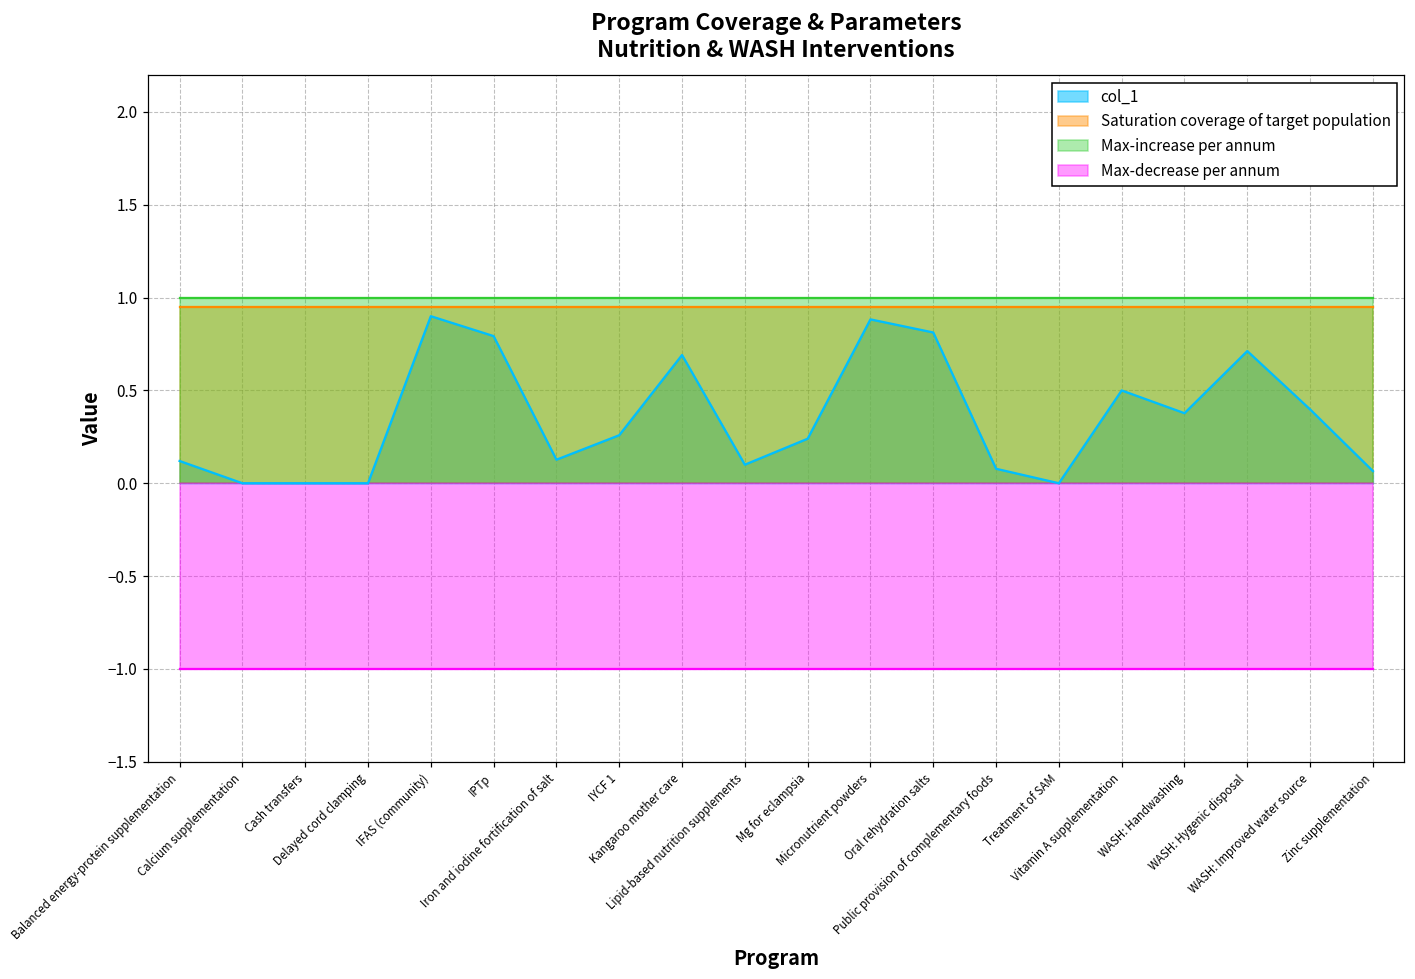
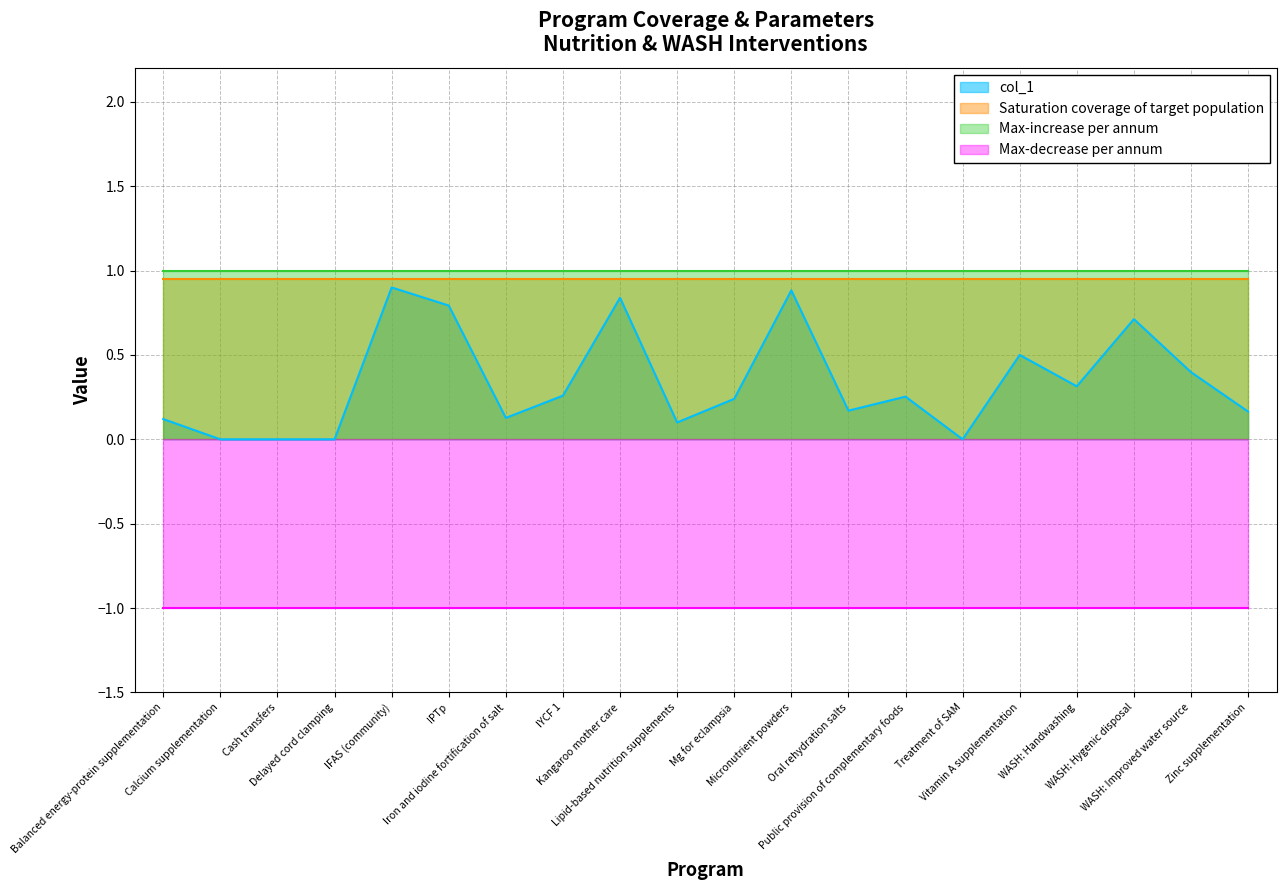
col_1, Kangaroo mother care: 0.69 -> 0.84
col_1, Oral rehydration salts: 0.81 -> 0.17
col_1, Public provision of complementary foods: 0.08 -> 0.25
col_1, WASH: Handwashing: 0.38 -> 0.31
col_1, Zinc supplementation: 0.07 -> 0.16
